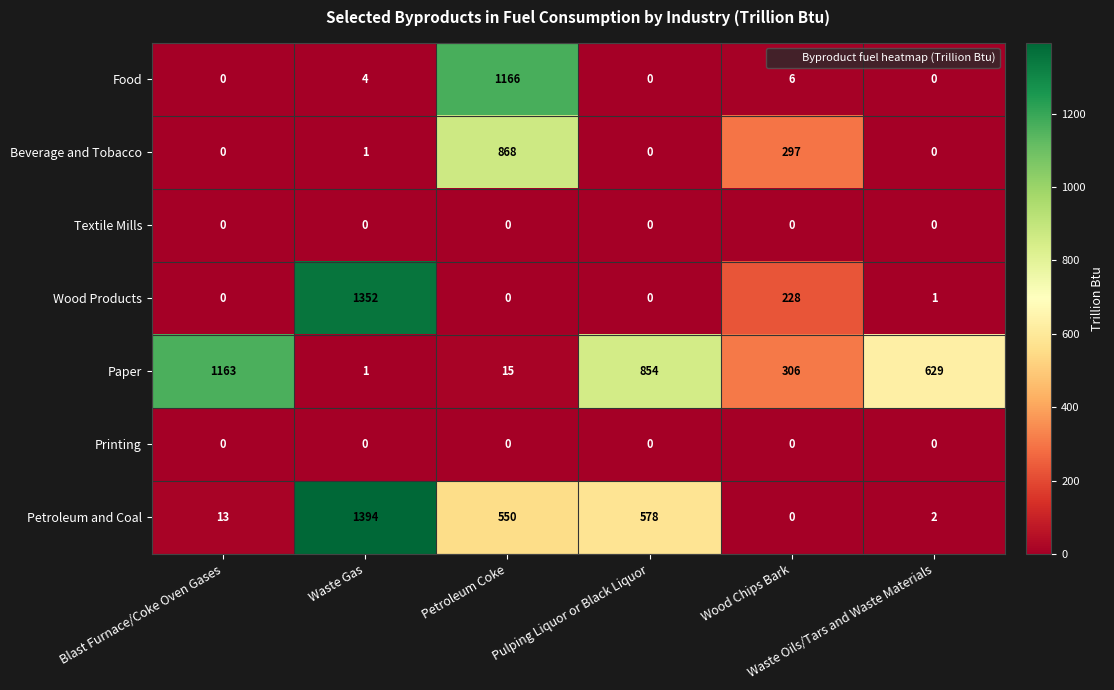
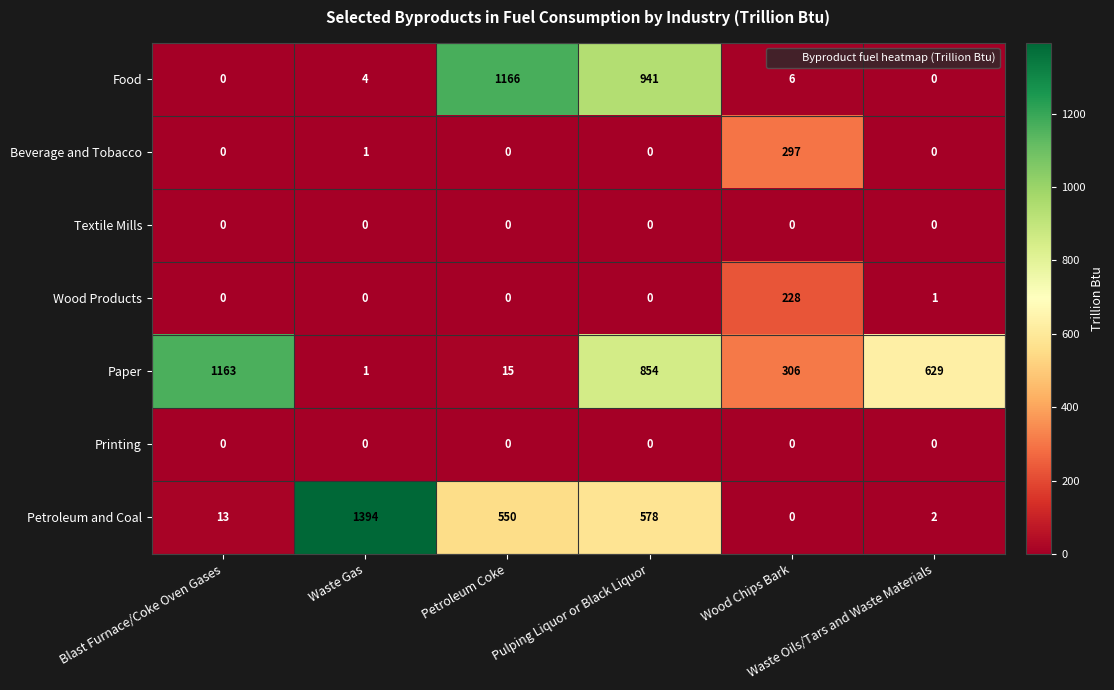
Food, Pulping Liquor or Black Liquor: 0 -> 941
Beverage and Tobacco, Petroleum Coke: 868 -> 0
Wood Products, Waste Gas: 1352 -> 0
